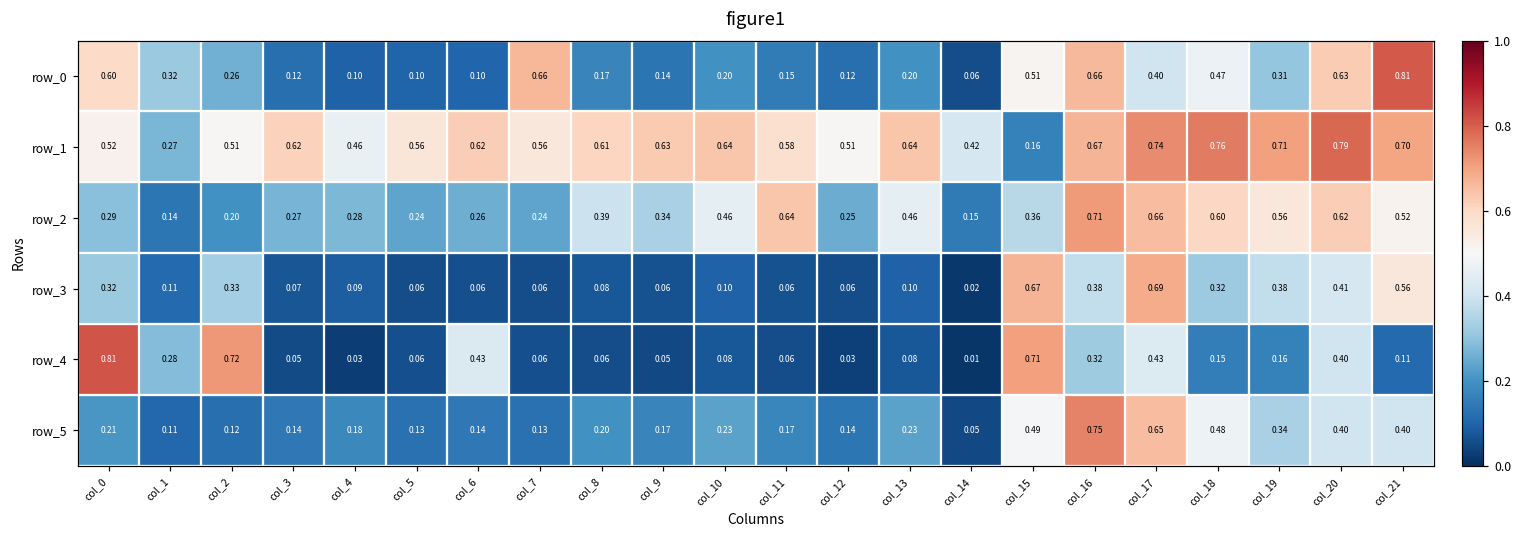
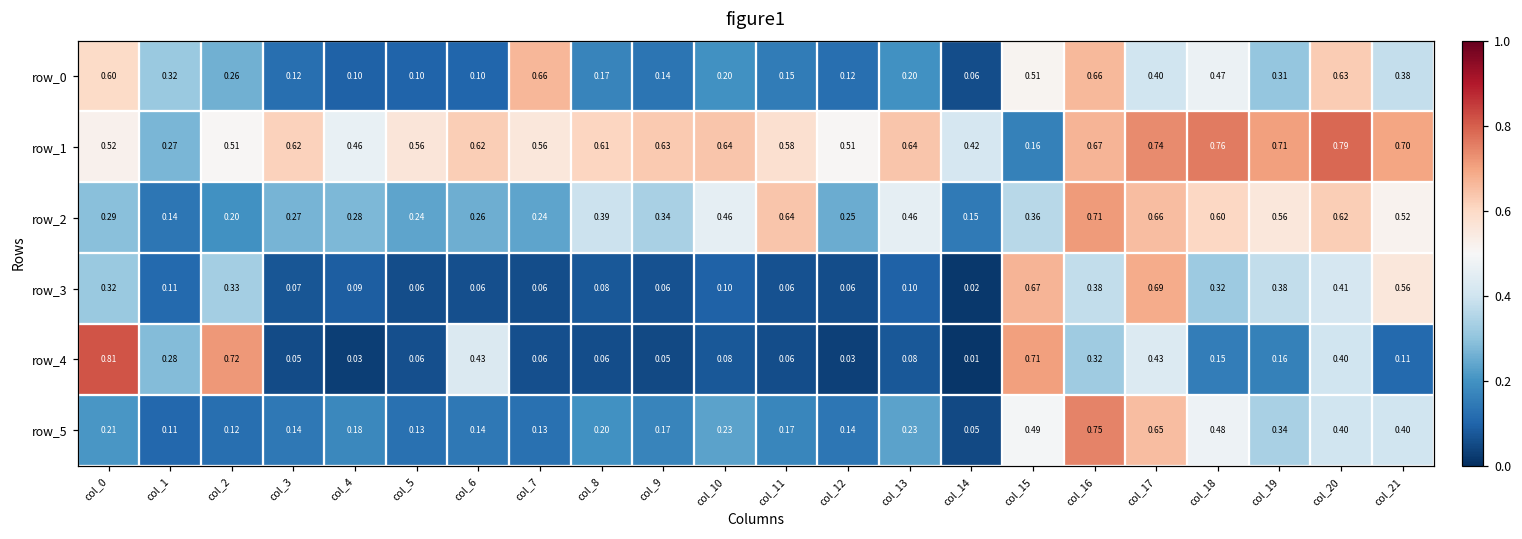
row_0, col_21: 0.81 -> 0.38
